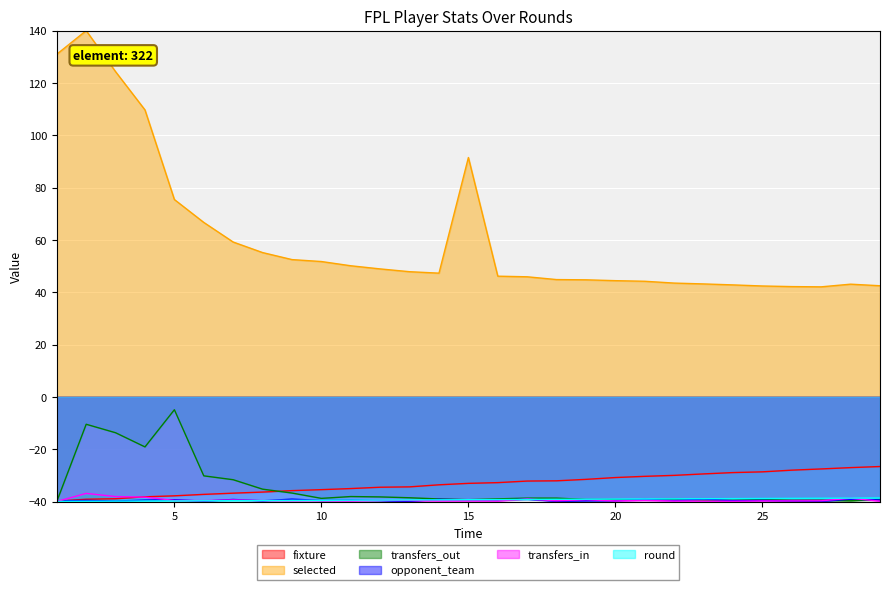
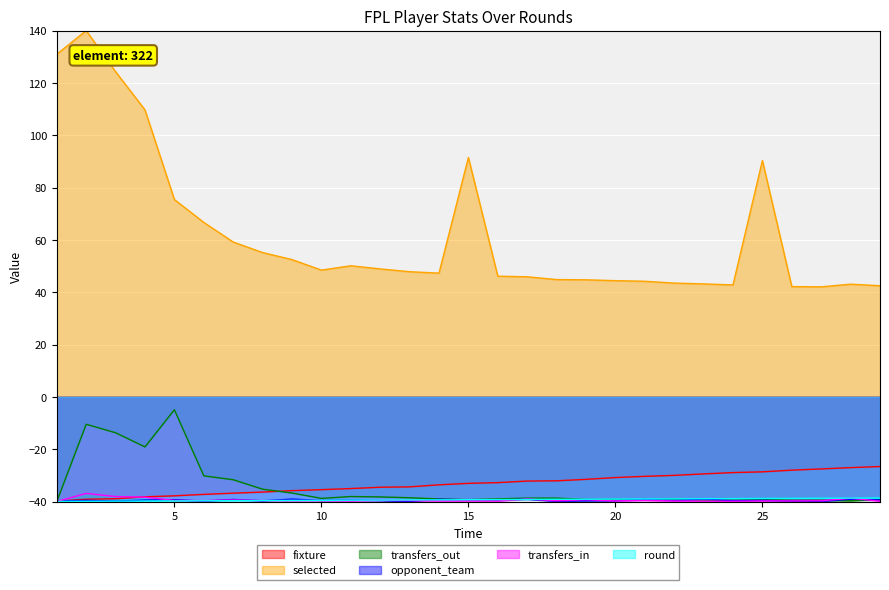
selected, 10: 52 -> 48
selected, 25: 42 -> 90
